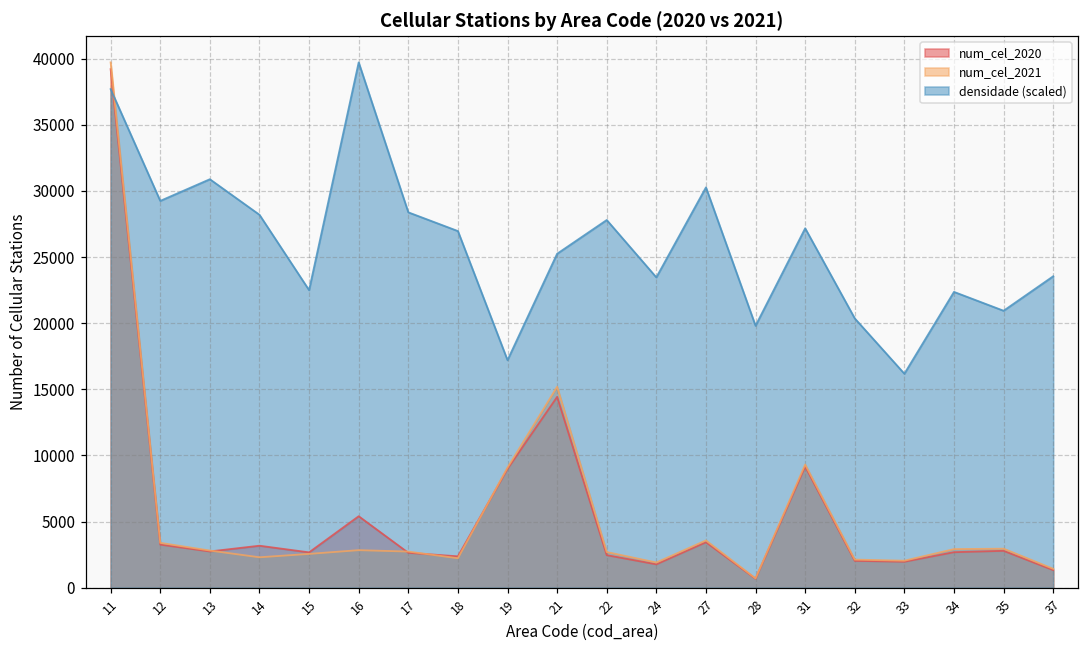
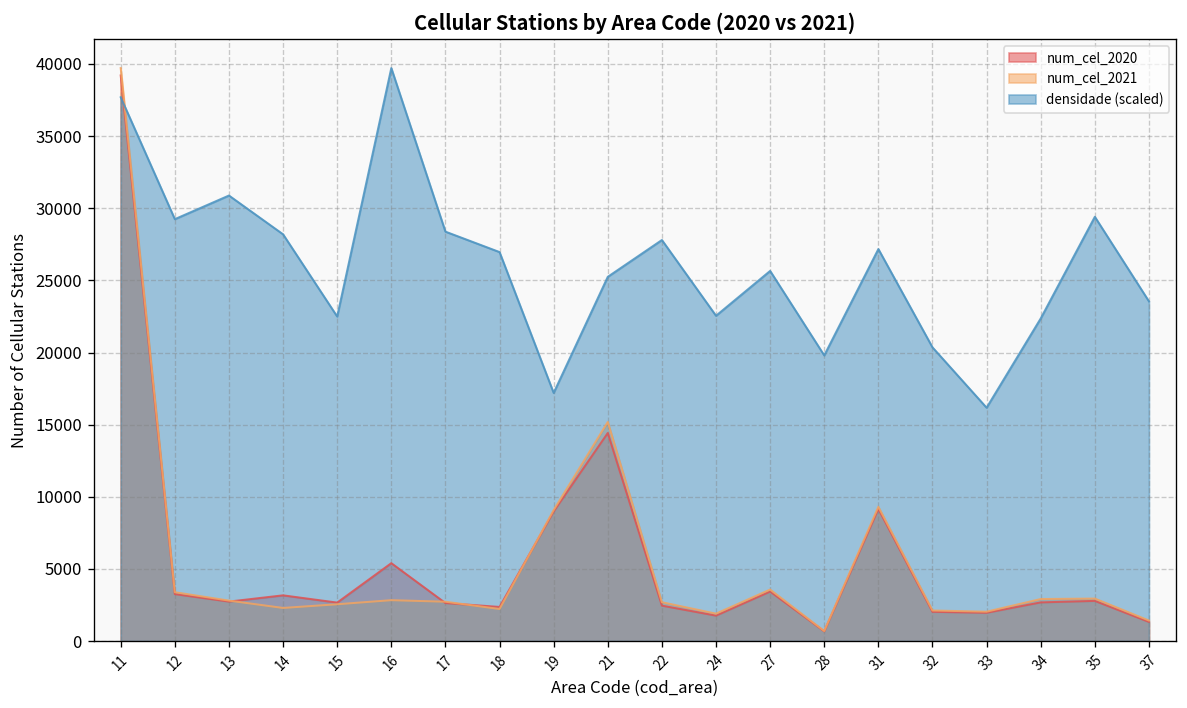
densidade (scaled), 24: 23500 -> 22500
densidade (scaled), 27: 30300 -> 25700
densidade (scaled), 35: 20900 -> 29400
